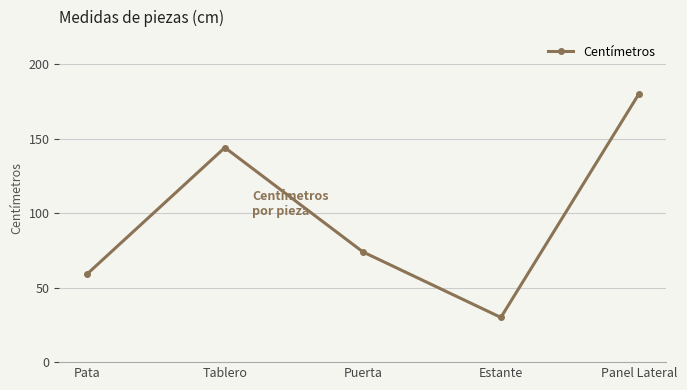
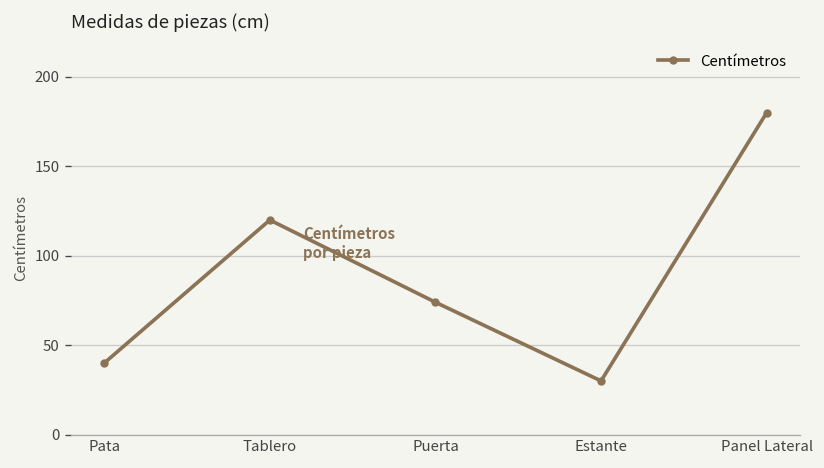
Pata: 59 -> 40
Tablero: 144 -> 120
